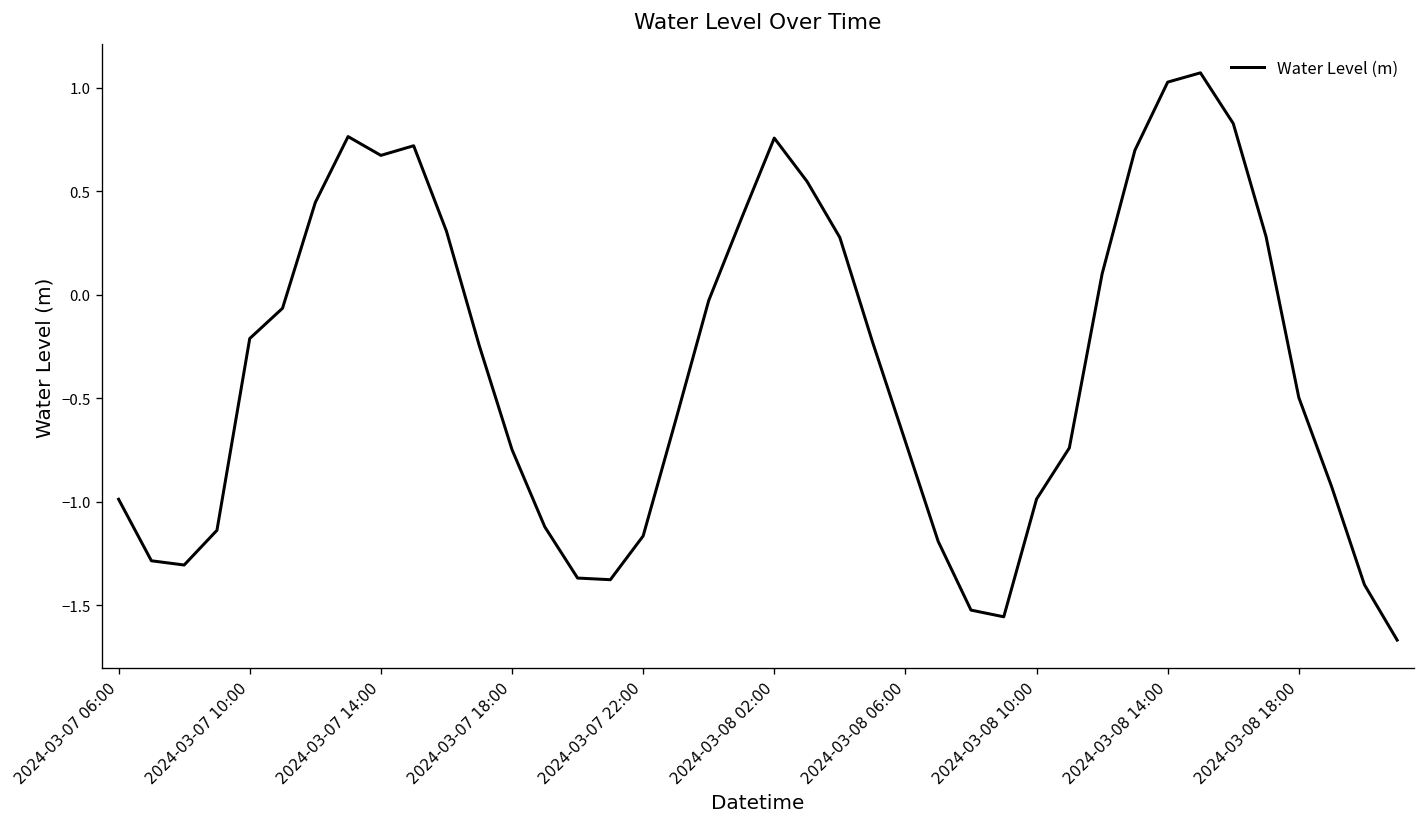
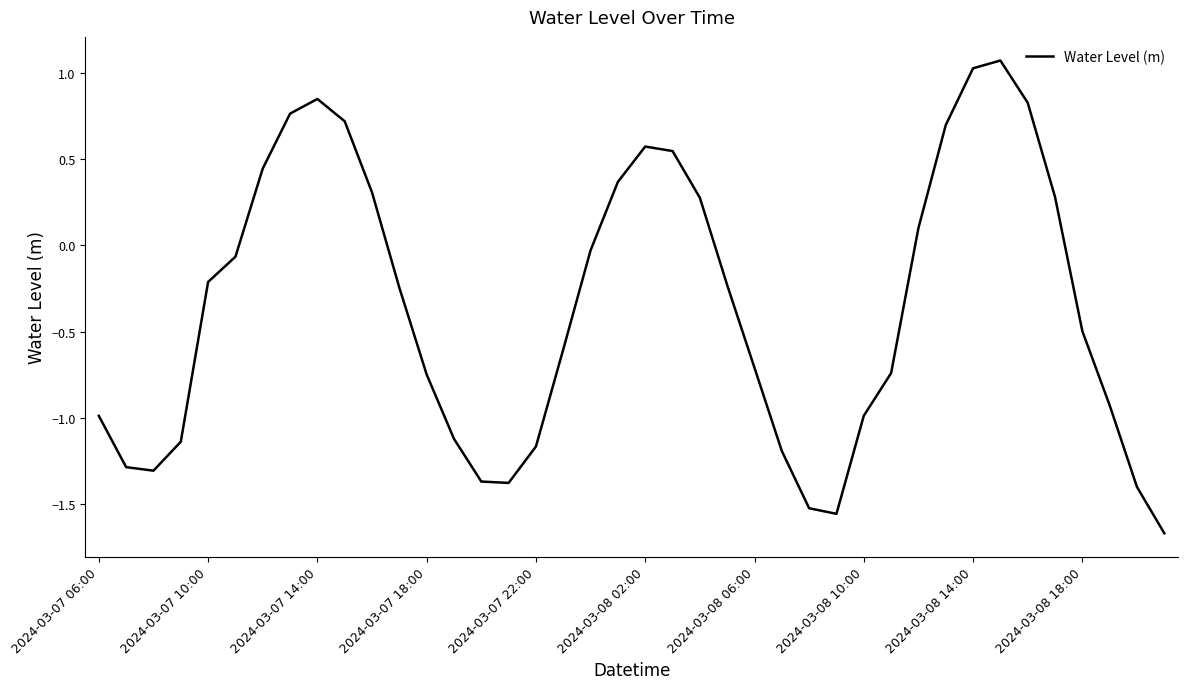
2024-03-07 14:00: 0.67 -> 0.85
2024-03-08 02:00: 0.76 -> 0.57
